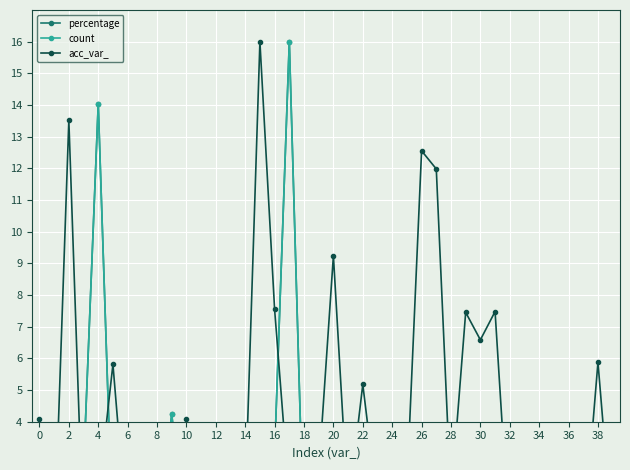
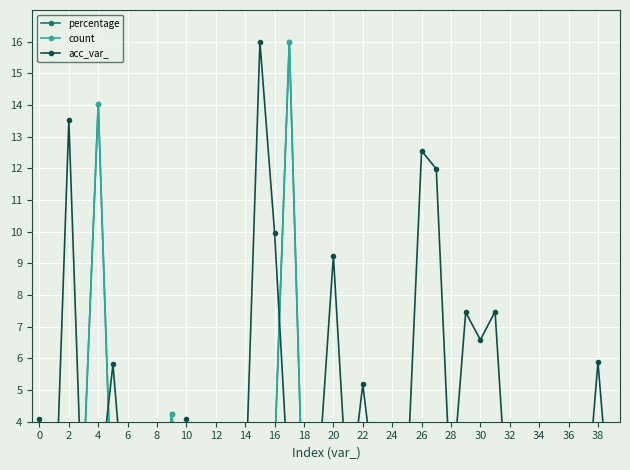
acc_var_, 16: 7.5 -> 10.0
